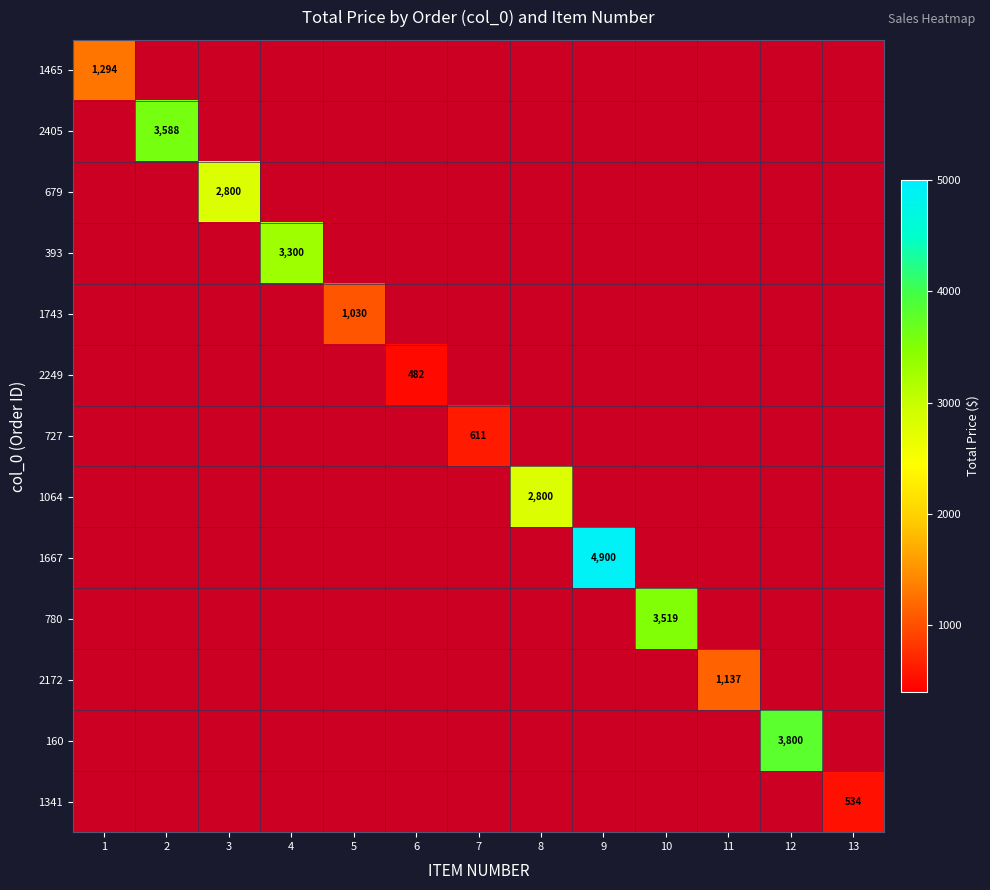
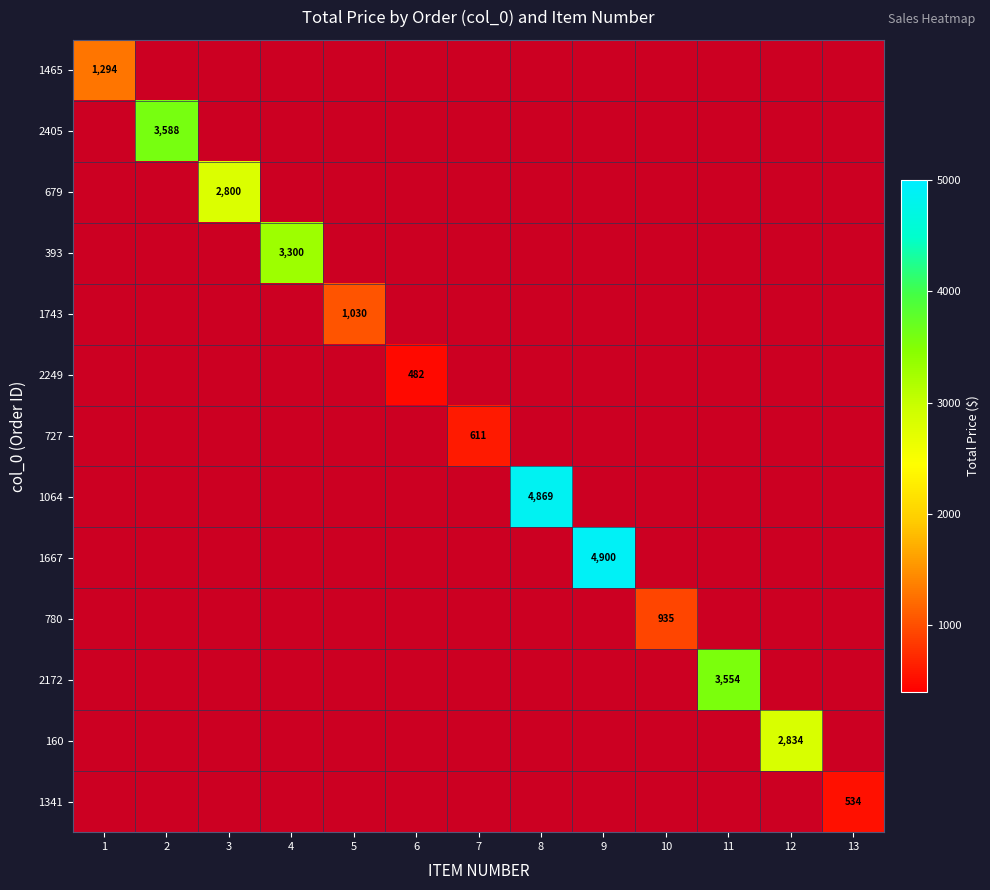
1064, 8: 2,800 -> 4,869
780, 10: 3,519 -> 935
2172, 11: 1,137 -> 3,554
160, 12: 3,800 -> 2,834
